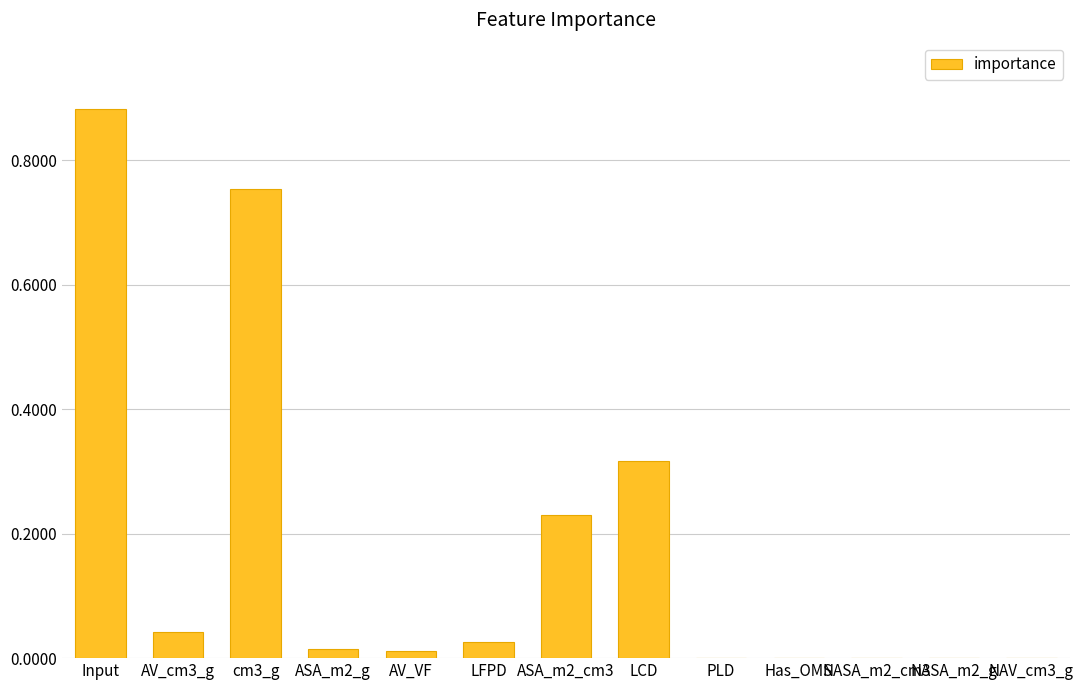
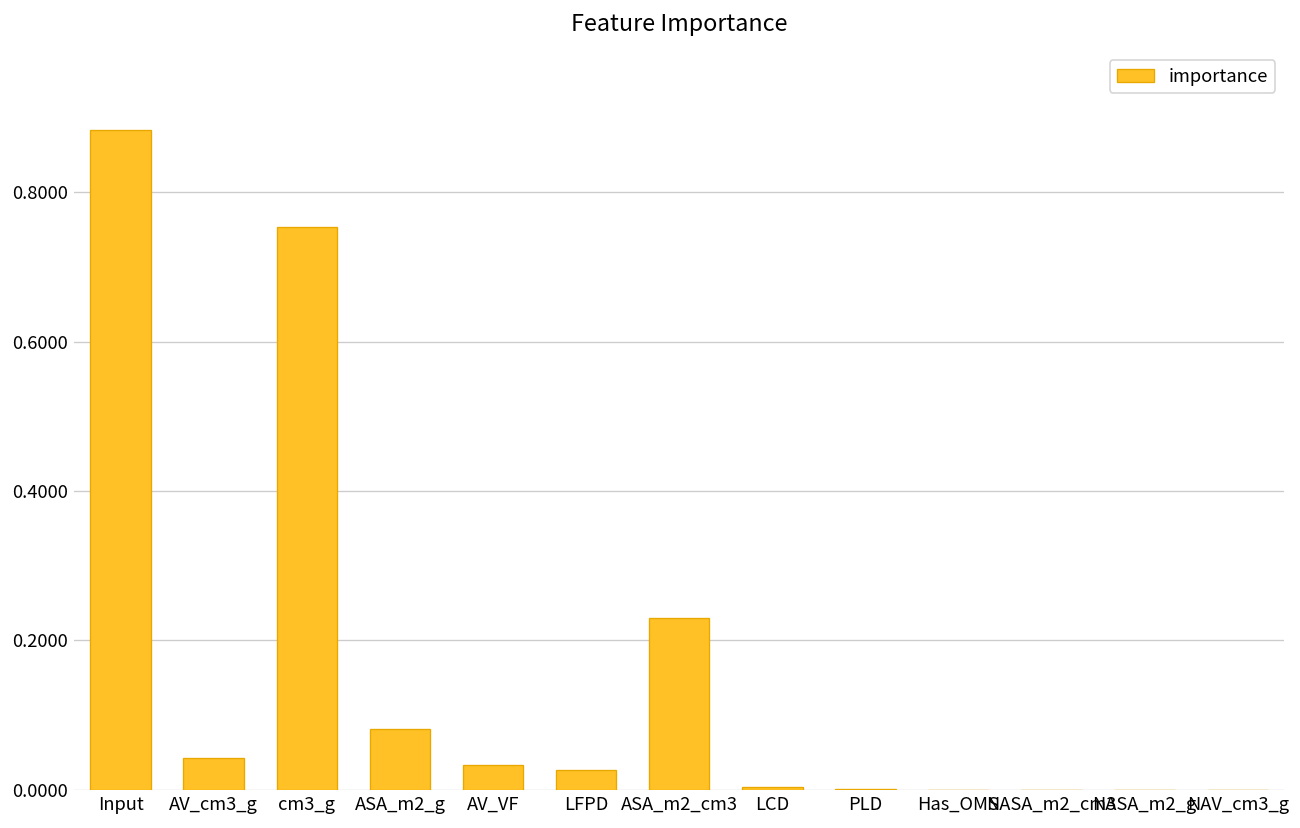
ASA_m2_g: 0.01 -> 0.08
AV_VF: 0.01 -> 0.03
LCD: 0.32 -> 0.00
